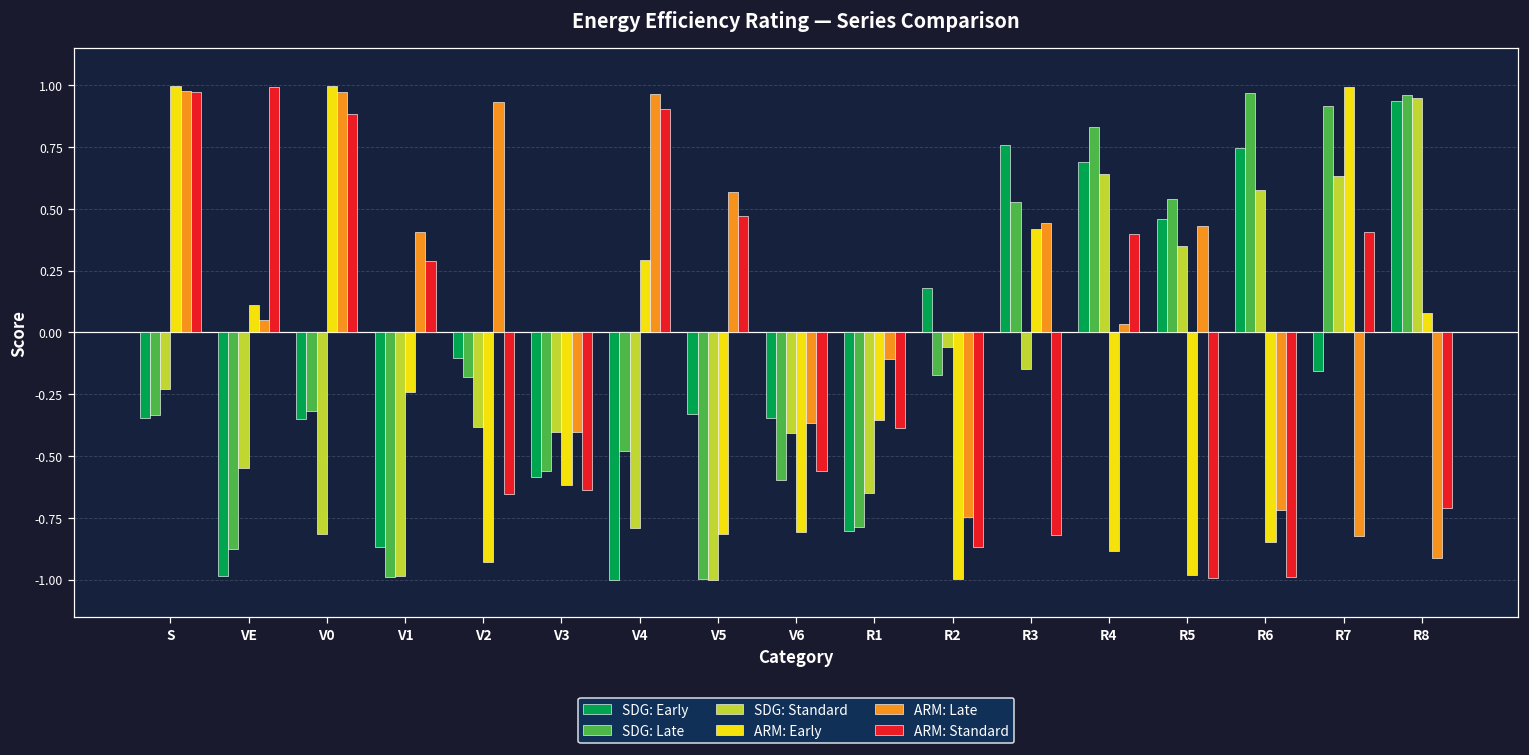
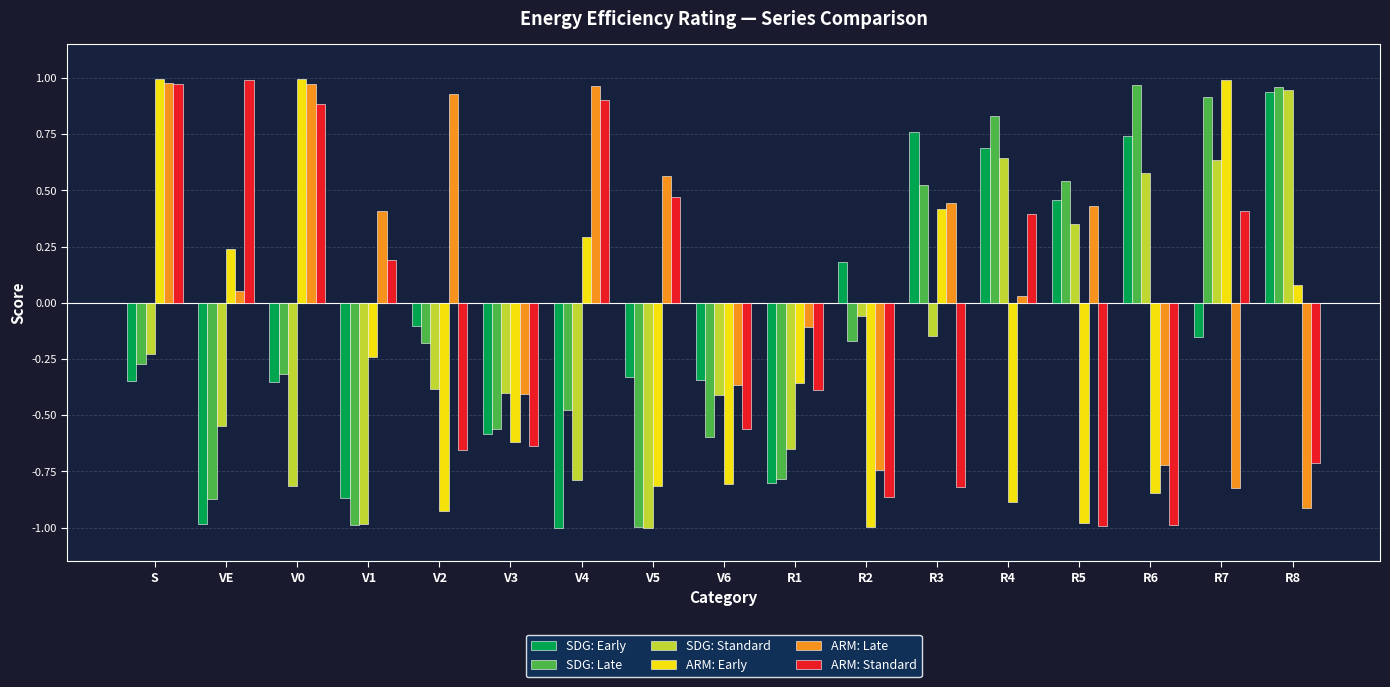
SDG: Late, S: -0.33 -> -0.27
ARM: Early, VE: 0.11 -> 0.24
ARM: Standard, V1: 0.29 -> 0.19
